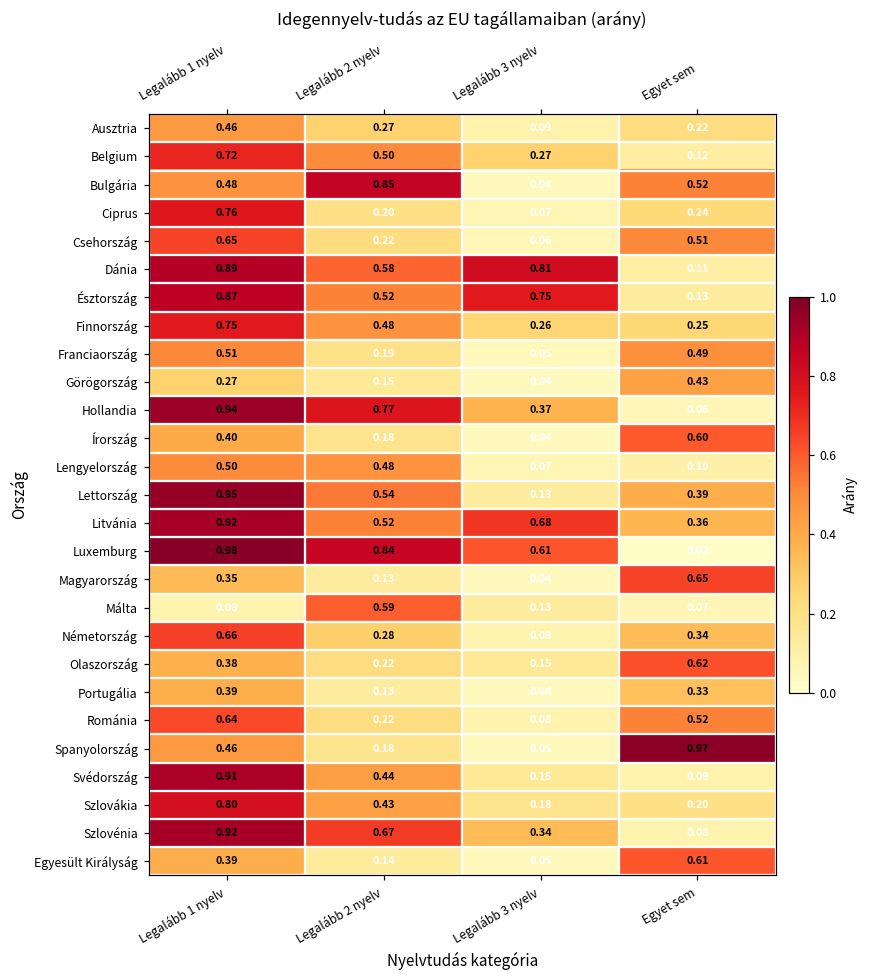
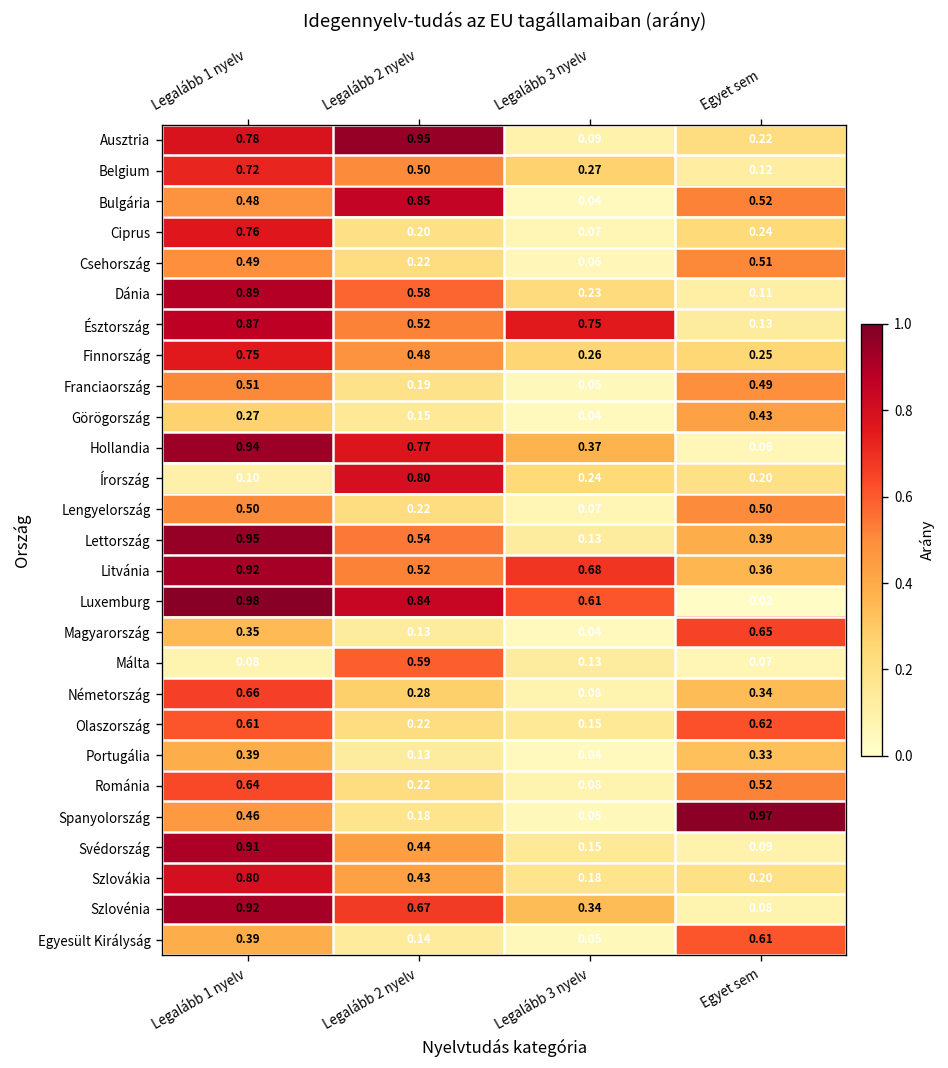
Ausztria, Legalább 1 nyelv: 0.46 -> 0.78
Ausztria, Legalább 2 nyelv: 0.27 -> 0.95
Csehország, Legalább 1 nyelv: 0.65 -> 0.49
Dánia, Legalább 3 nyelv: 0.81 -> 0.23
Írország, Legalább 1 nyelv: 0.40 -> 0.10
Írország, Legalább 2 nyelv: 0.18 -> 0.80
Írország, Legalább 3 nyelv: 0.04 -> 0.24
Írország, Egyet sem: 0.60 -> 0.20
Lengyelország, Legalább 2 nyelv: 0.48 -> 0.22
Lengyelország, Egyet sem: 0.10 -> 0.50
Olaszország, Legalább 1 nyelv: 0.38 -> 0.61
